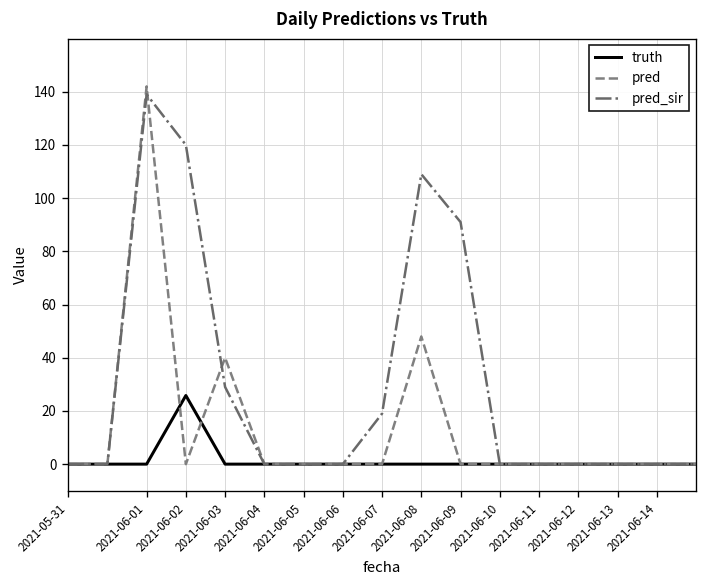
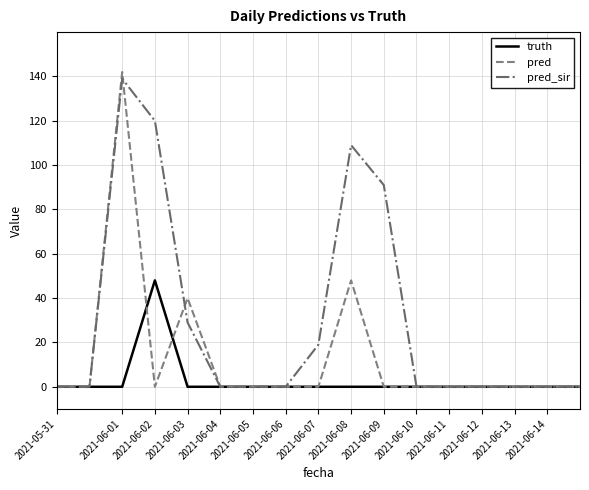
truth, 2021-06-02: 26 -> 48
